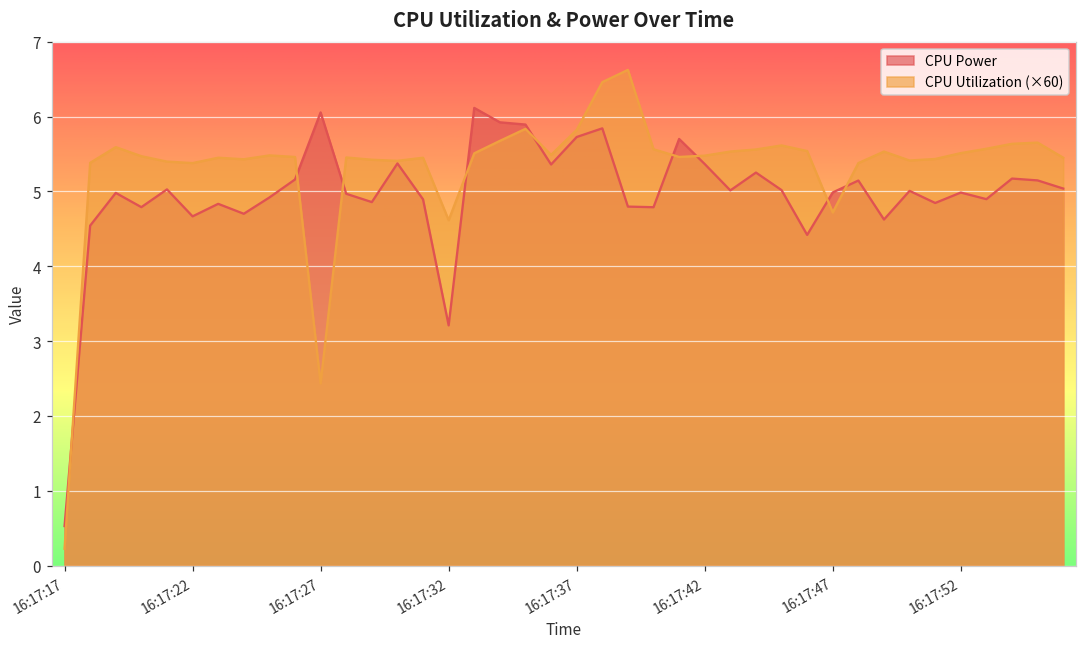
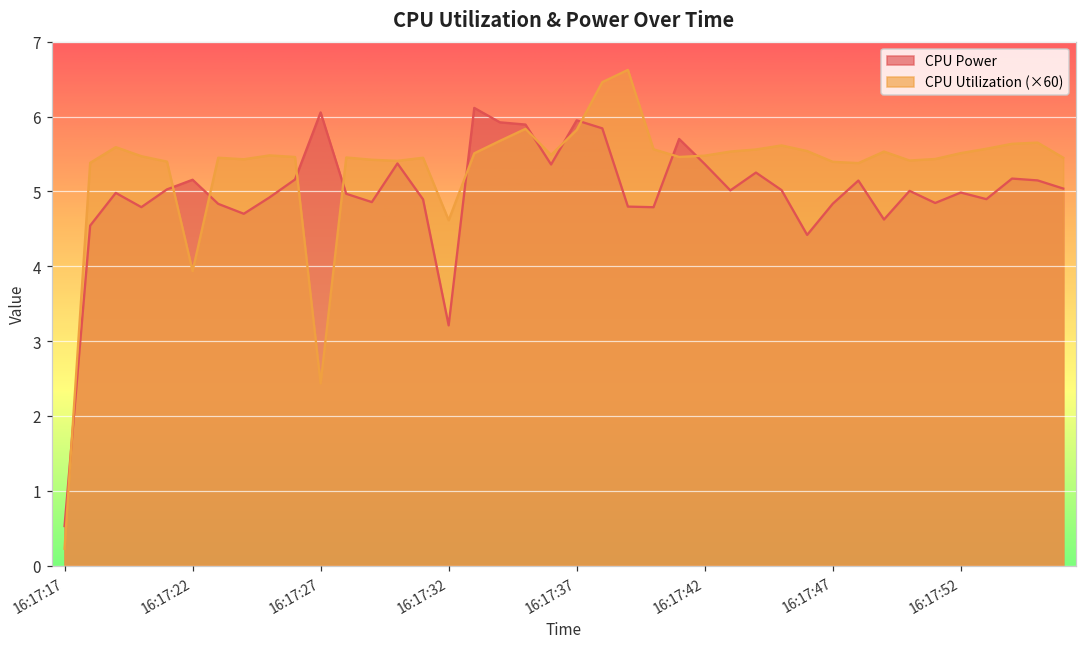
CPU Power, 16:17:22: 4.7 -> 5.2
CPU Utilization (×60), 16:17:22: 5.4 -> 3.9
CPU Power, 16:17:37: 5.7 -> 6.0
CPU Power, 16:17:47: 5.0 -> 4.8
CPU Utilization (×60), 16:17:47: 4.7 -> 5.4
